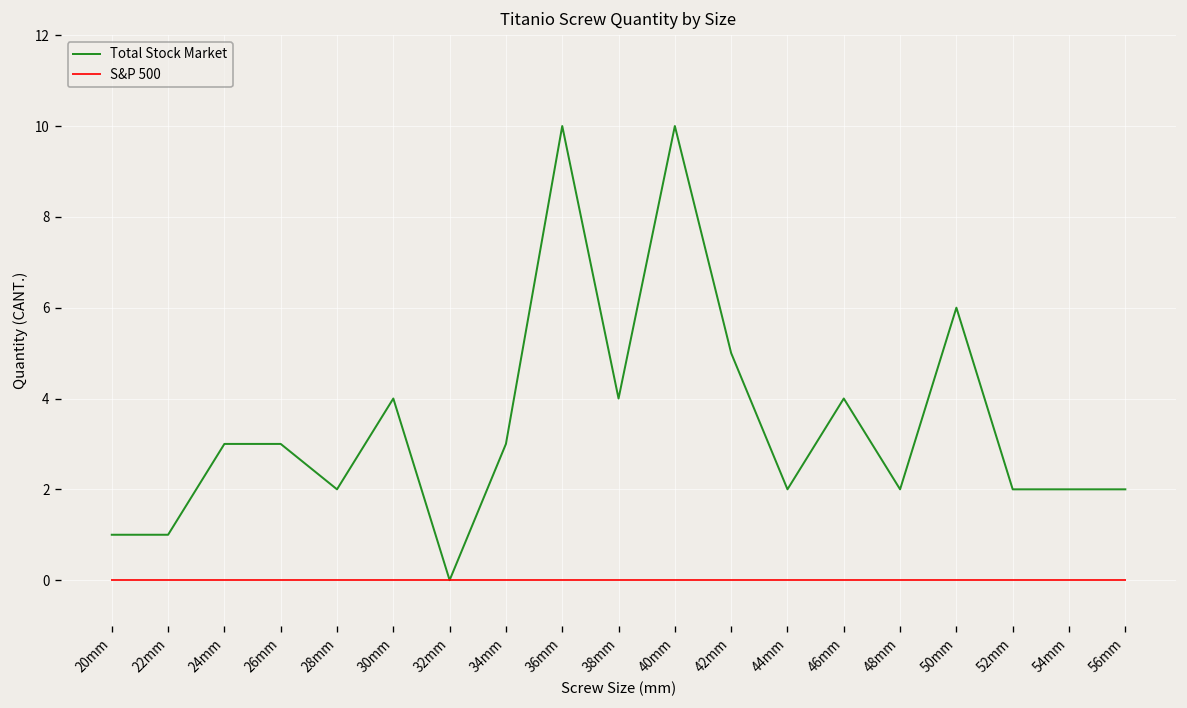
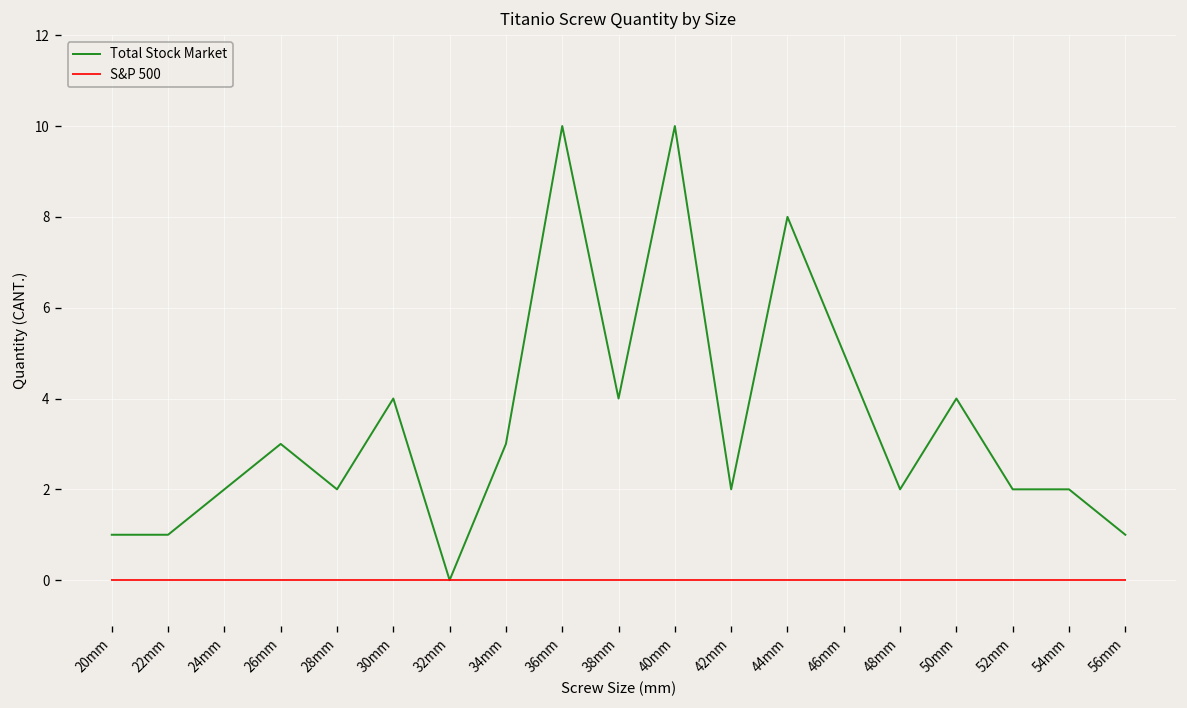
Total Stock Market, 24mm: 3 -> 2
Total Stock Market, 42mm: 5 -> 2
Total Stock Market, 44mm: 2 -> 8
Total Stock Market, 46mm: 4 -> 5
Total Stock Market, 50mm: 6 -> 4
Total Stock Market, 56mm: 2 -> 1
